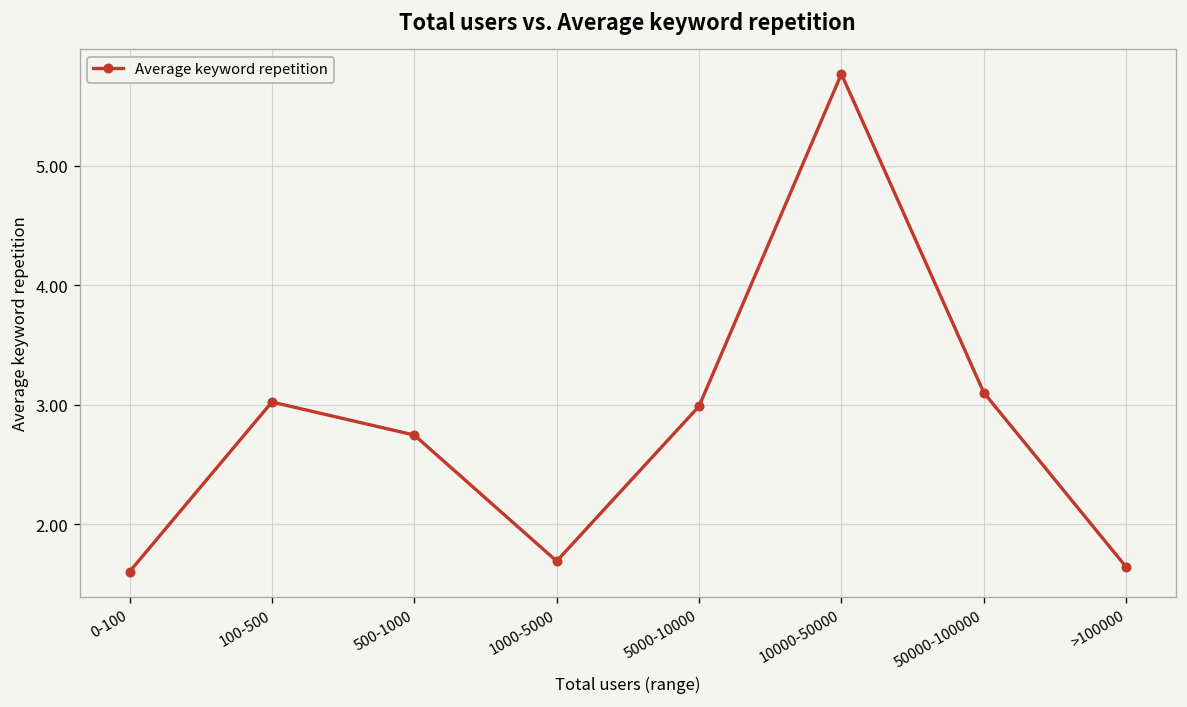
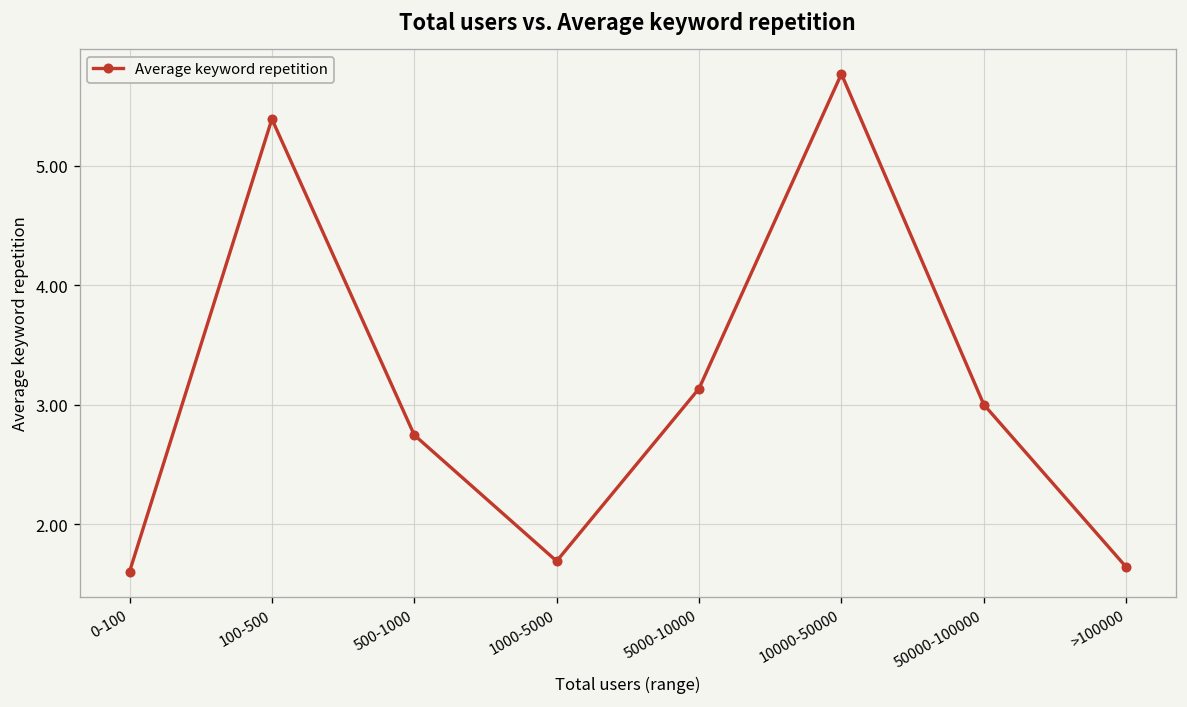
100-500: 3.0 -> 5.4
5000-10000: 3.0 -> 3.1
50000-100000: 3.1 -> 3.0
